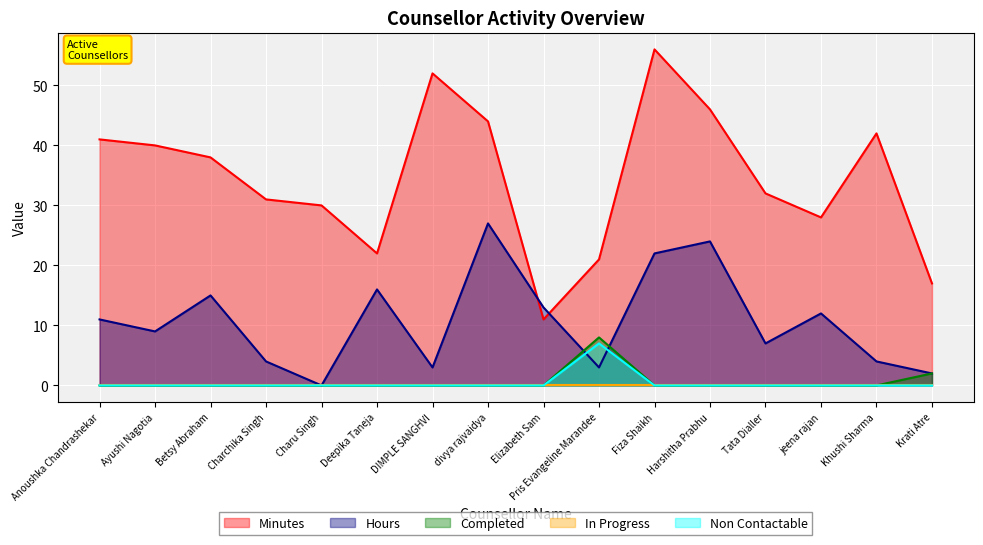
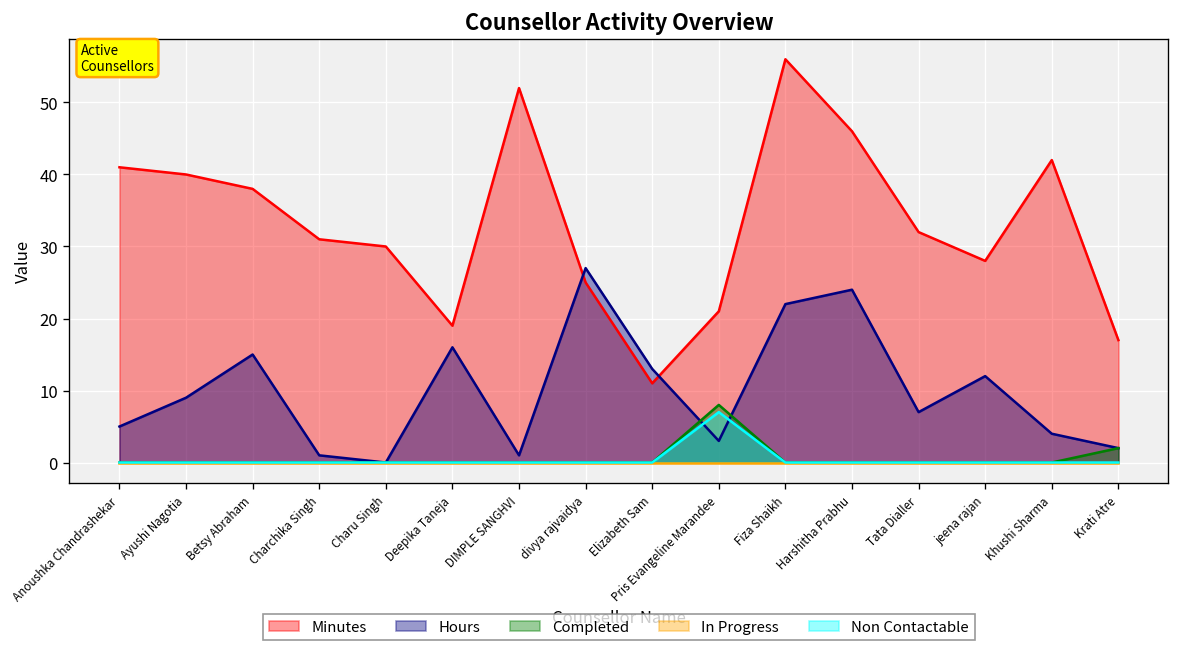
Hours, Anoushka Chandrashekar: 11 -> 5
Hours, Charchika Singh: 4 -> 1
Minutes, Deepika Taneja: 22 -> 19
Hours, DIMPLE SANGHVI: 3 -> 1
Minutes, divya rajvaidya: 44 -> 25
